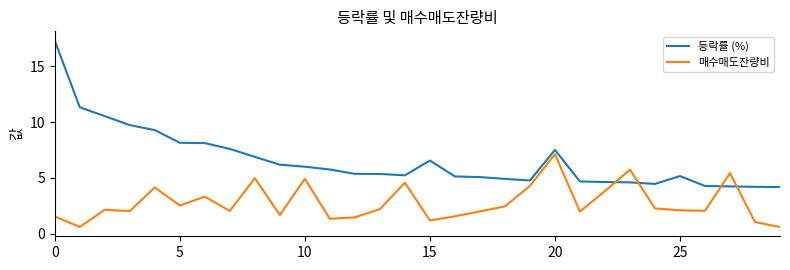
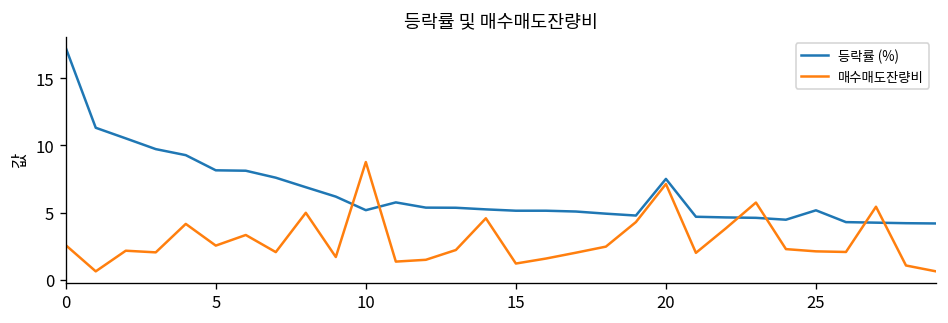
매수매도잔량비, 0: 1.6 -> 2.6
등락률 (%), 10: 6.0 -> 5.2
매수매도잔량비, 10: 4.9 -> 8.8
등락률 (%), 15: 6.6 -> 5.1
